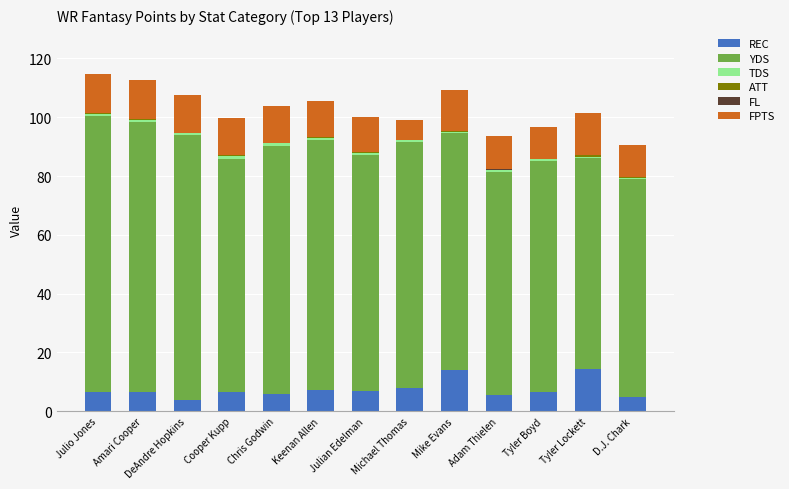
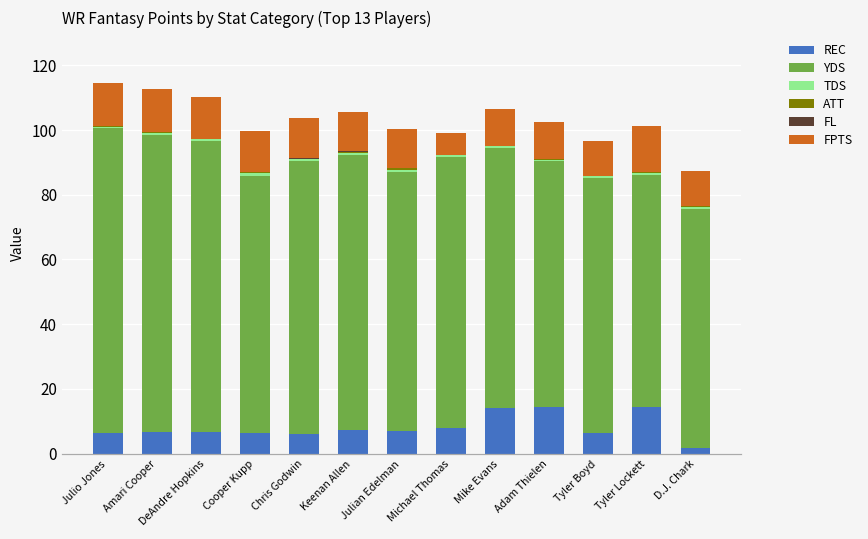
REC, DeAndre Hopkins: 4 -> 7
FPTS, Mike Evans: 14 -> 11
REC, Adam Thielen: 6 -> 15
REC, D.J. Chark: 5 -> 2
